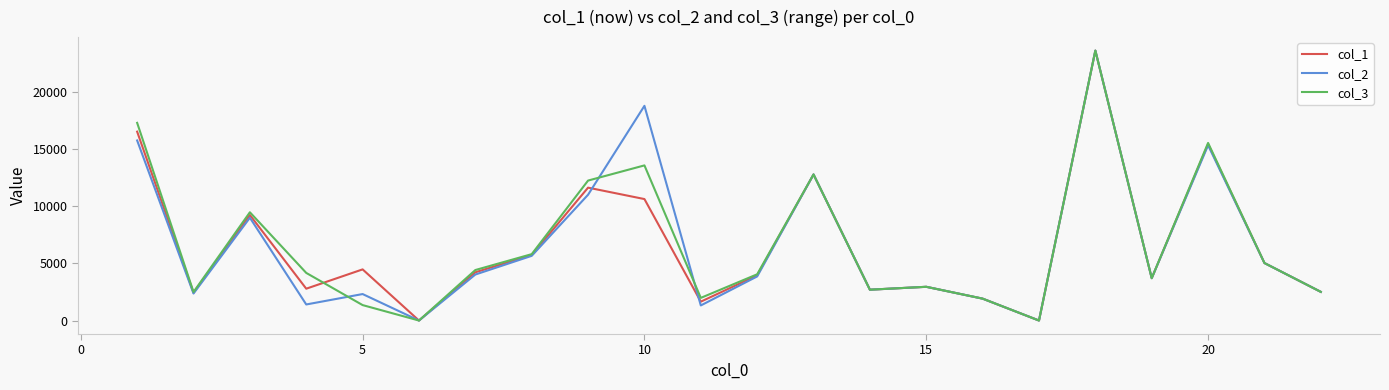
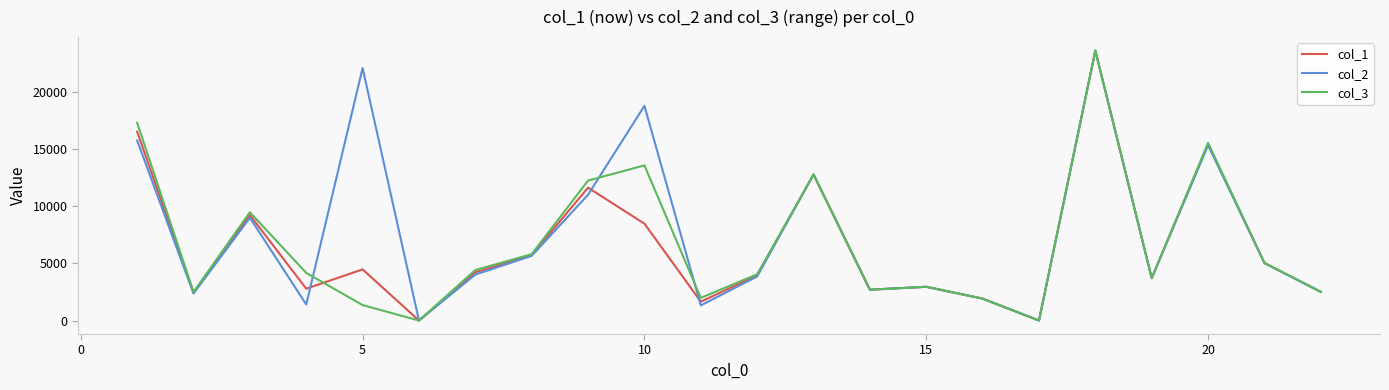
col_2, 5: 2300 -> 22100
col_1, 10: 10600 -> 8500
